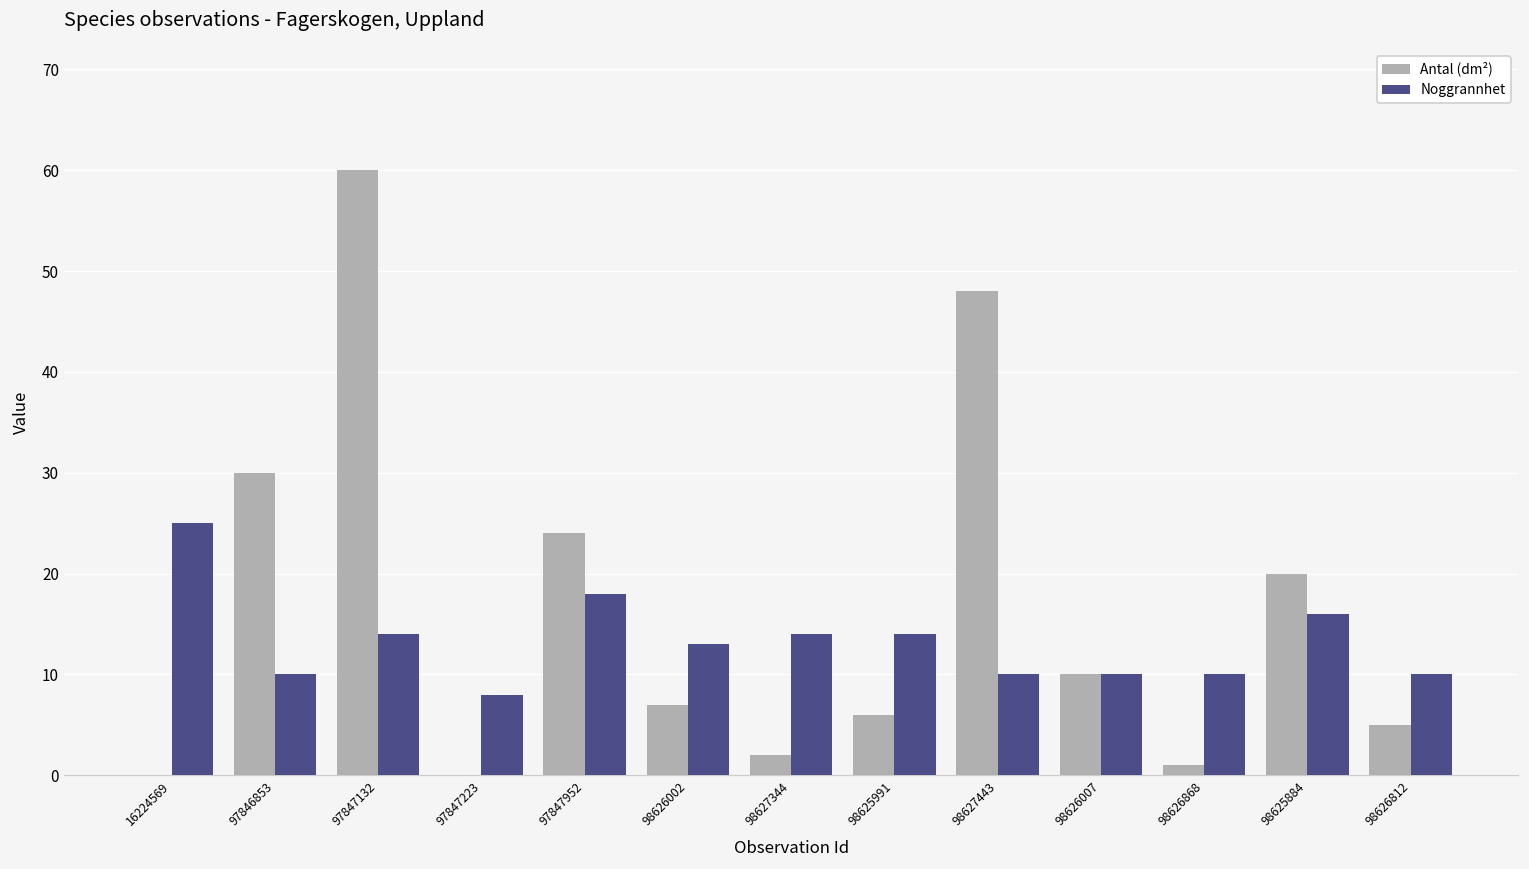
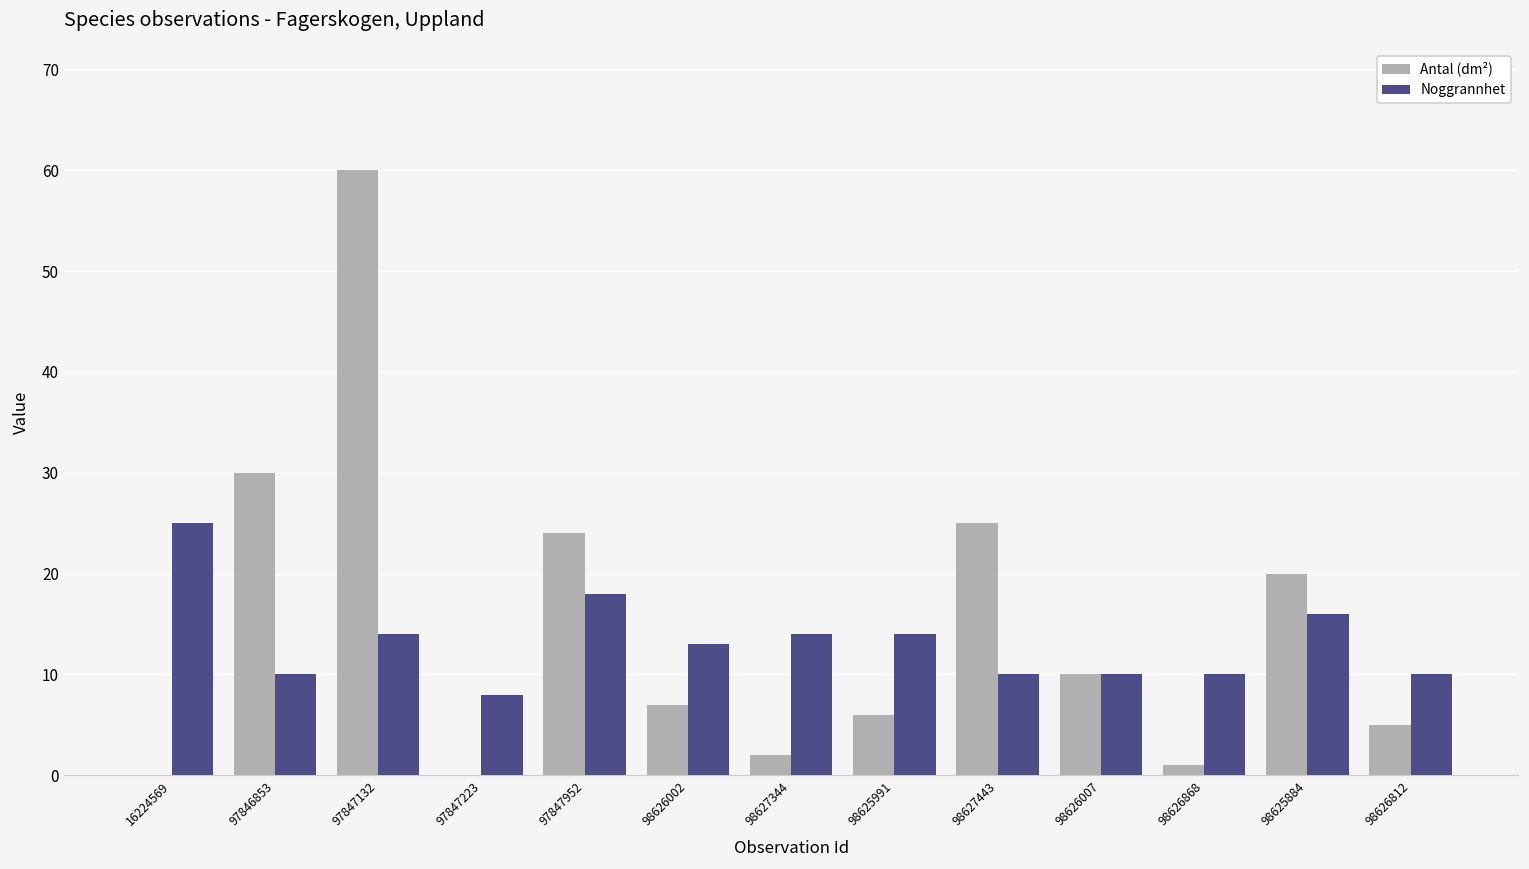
Antal (dm²), 98627443: 48 -> 25
